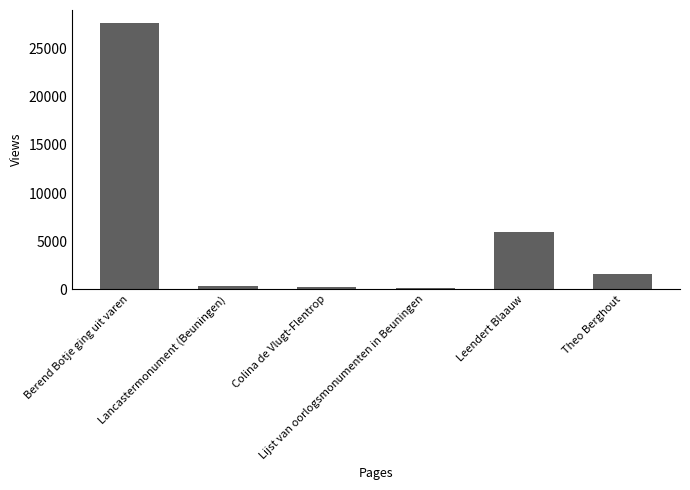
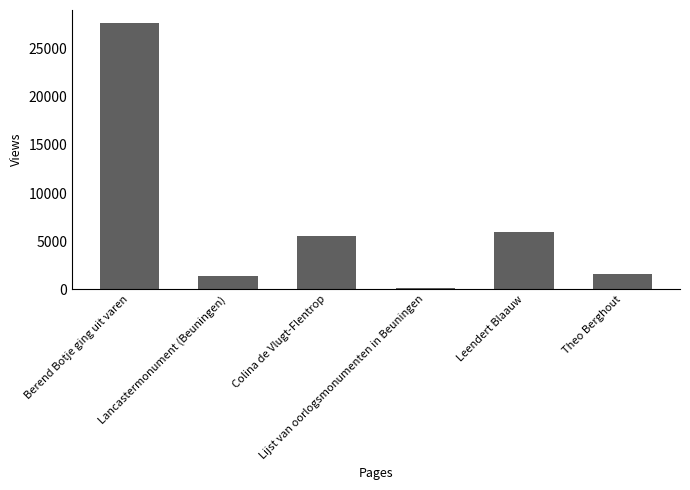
Lancastermonument (Beuningen): 0 -> 1000
Colina de Vlugt-Flentrop: 0 -> 6000
